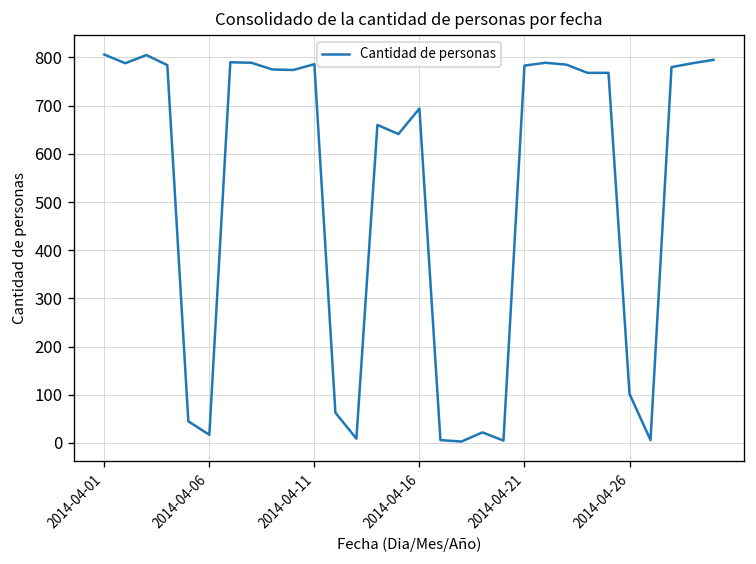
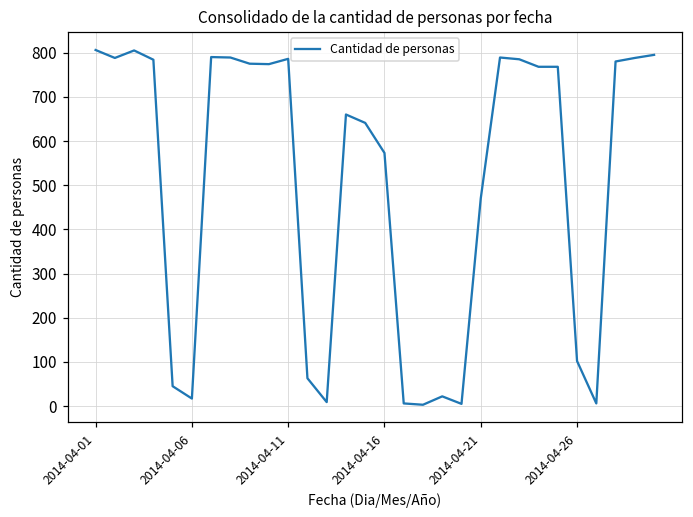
2014-04-16: 690 -> 570
2014-04-21: 780 -> 470
